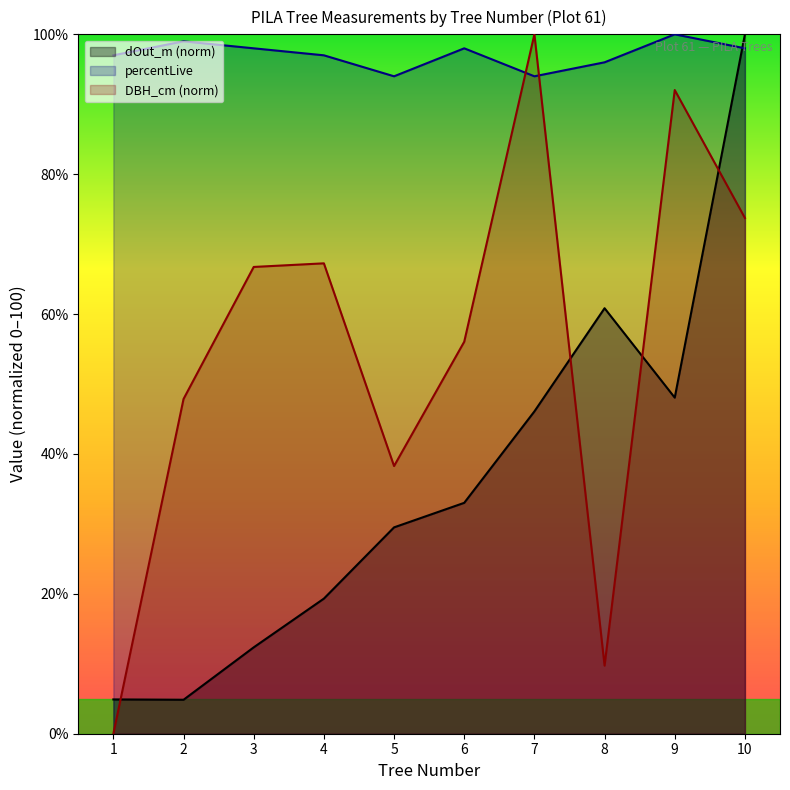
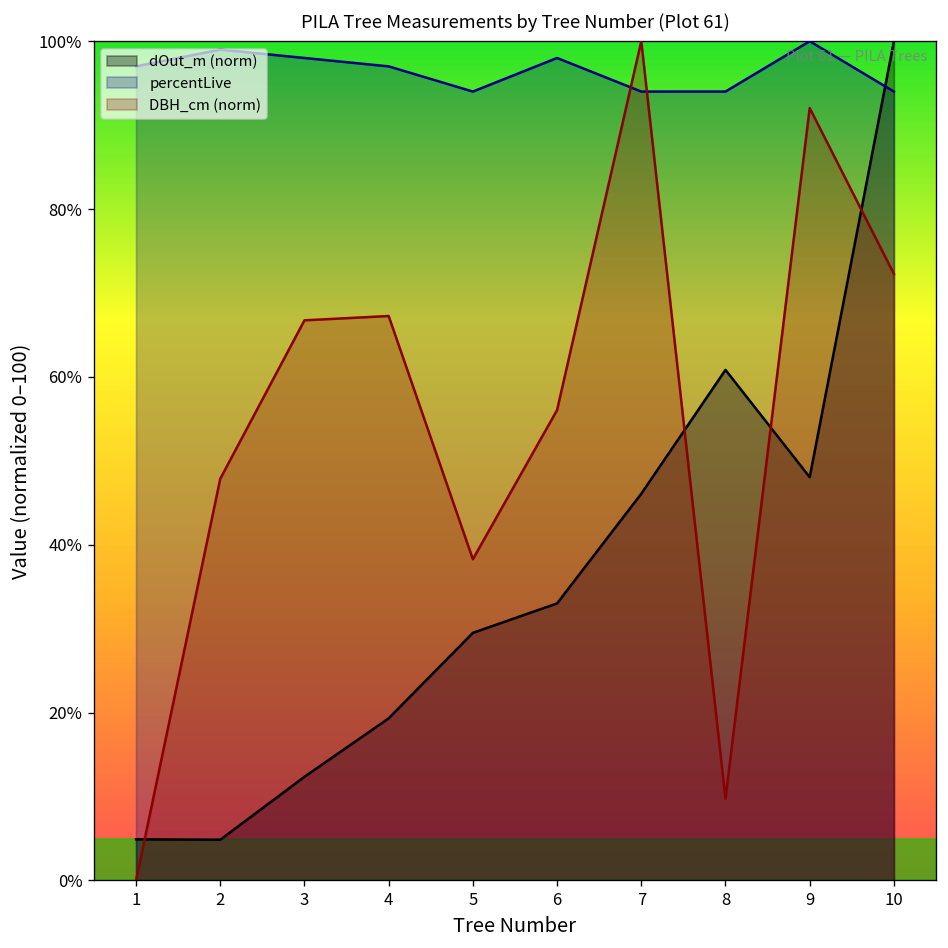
percentLive, 8: 96% -> 94%
percentLive, 10: 98% -> 94%
DBH_cm (norm), 10: 74% -> 72%
